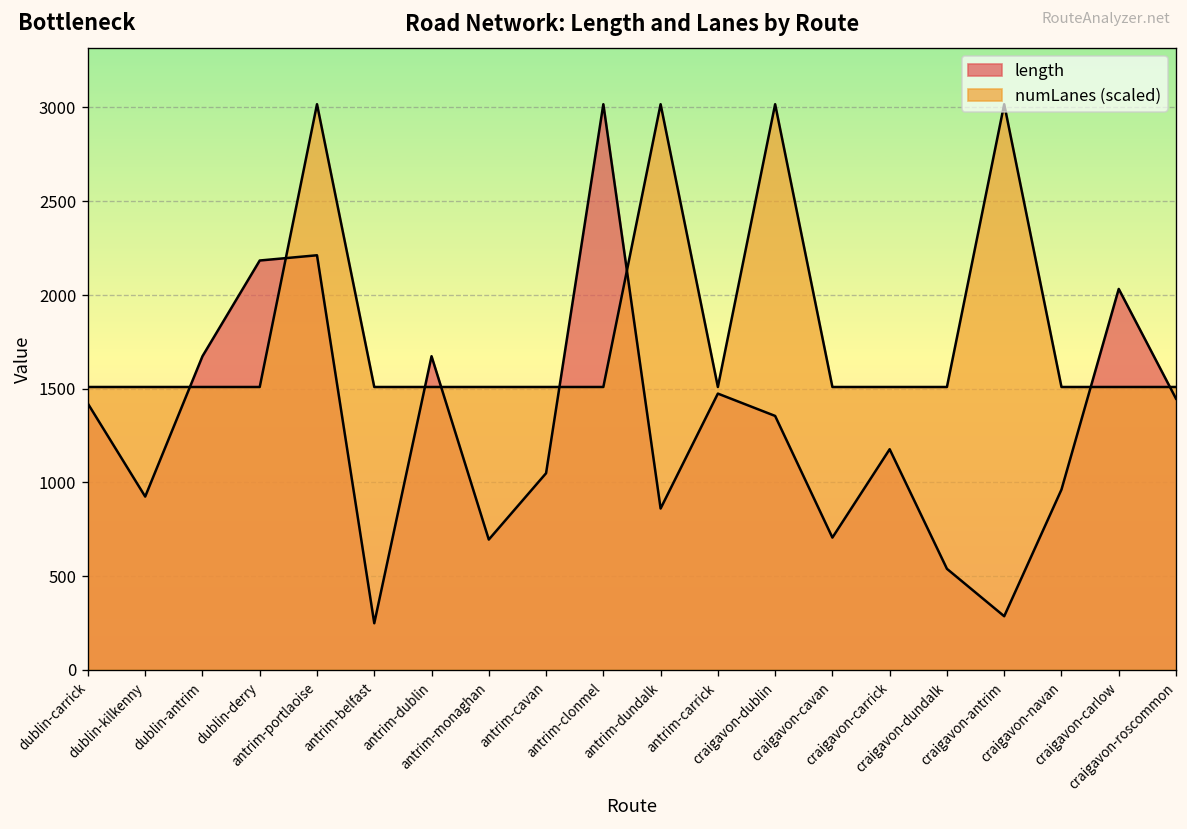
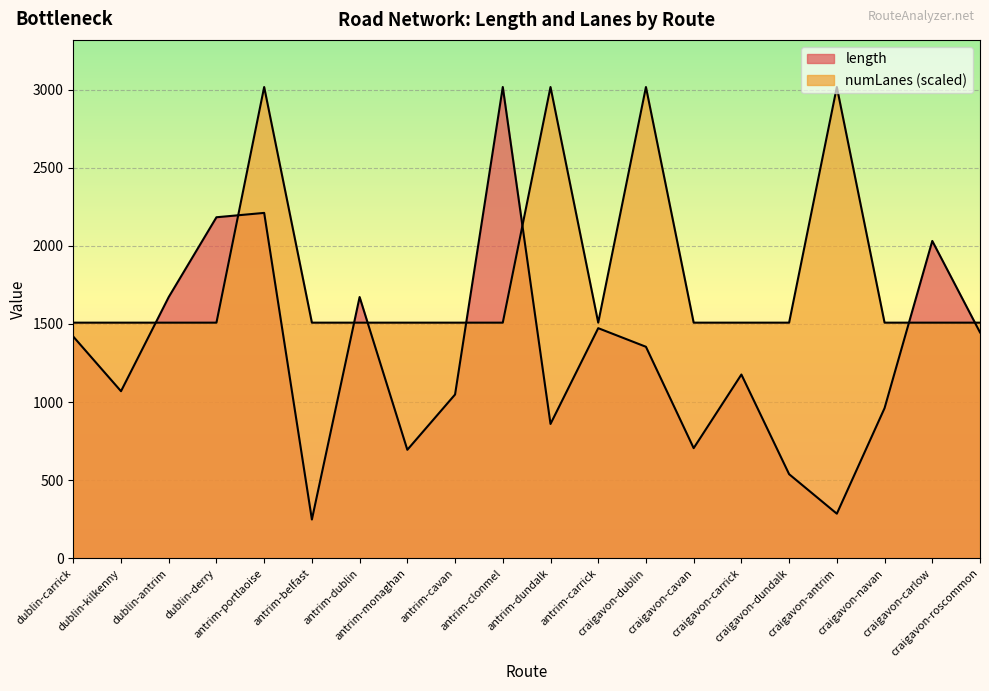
length, dublin-kilkenny: 920 -> 1070
